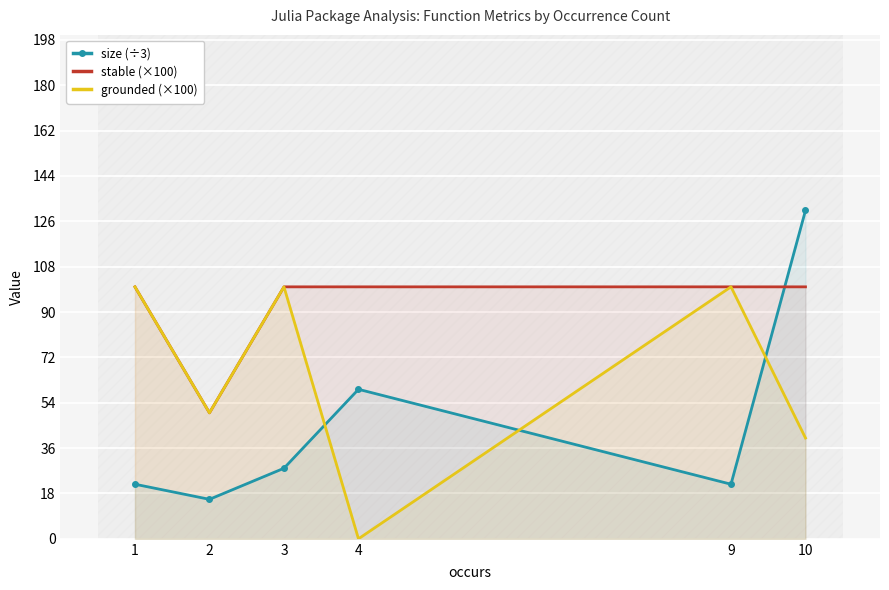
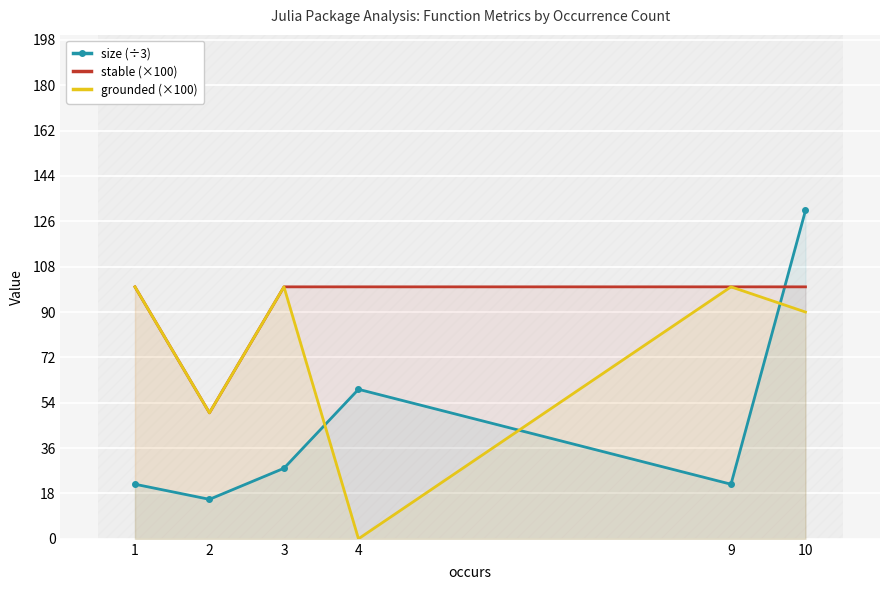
grounded (×100), 10: 40 -> 90
